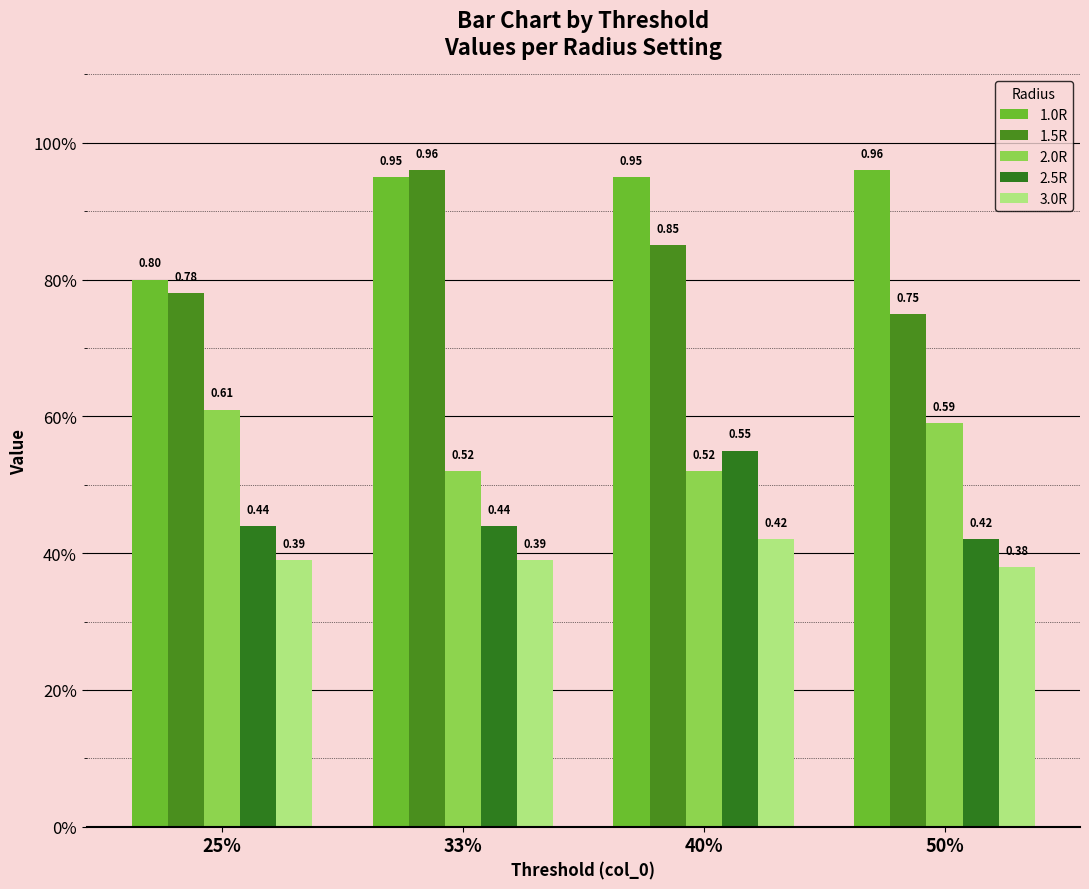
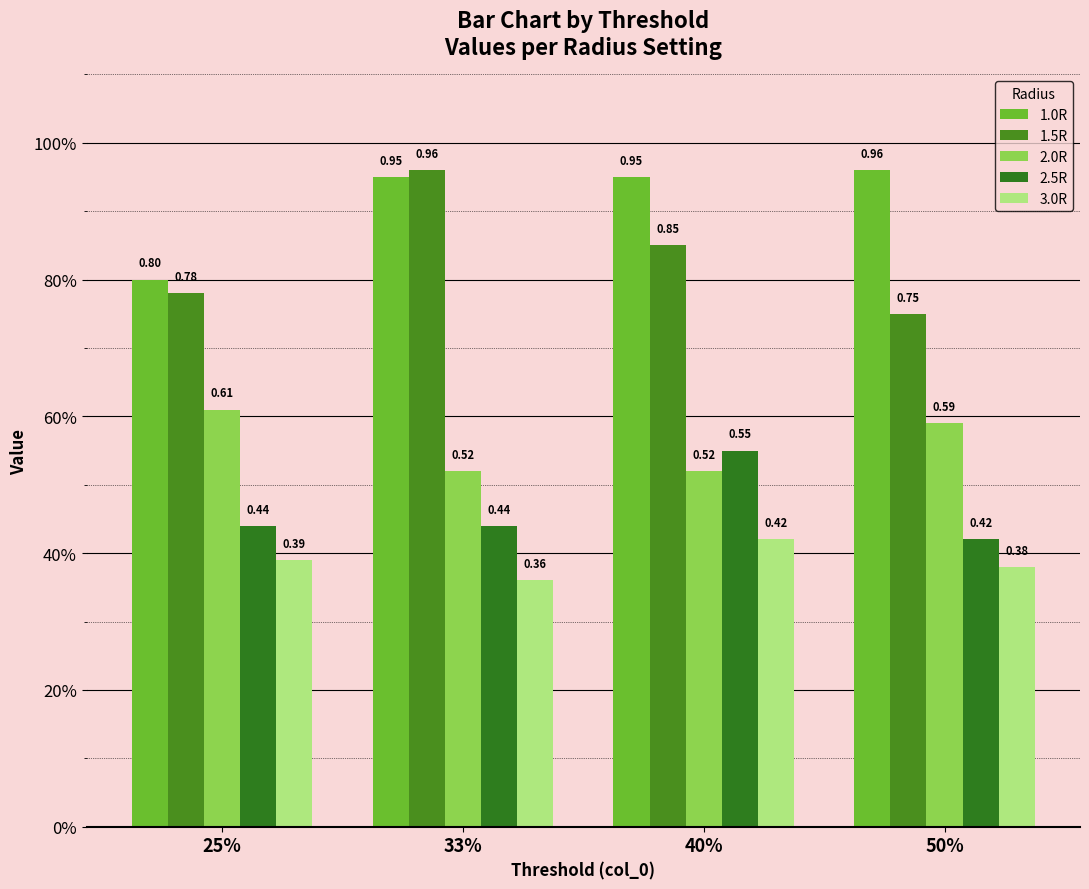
3.0R, 33%: 0.39 -> 0.36
